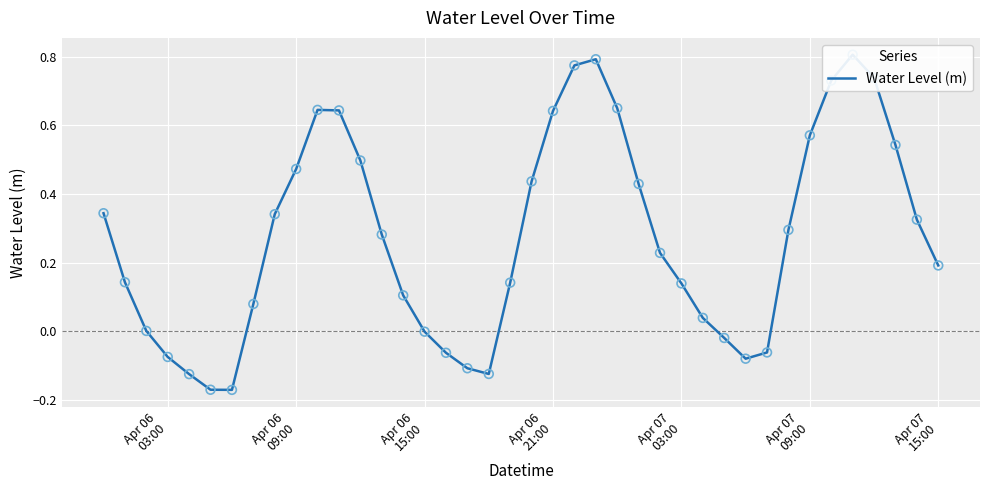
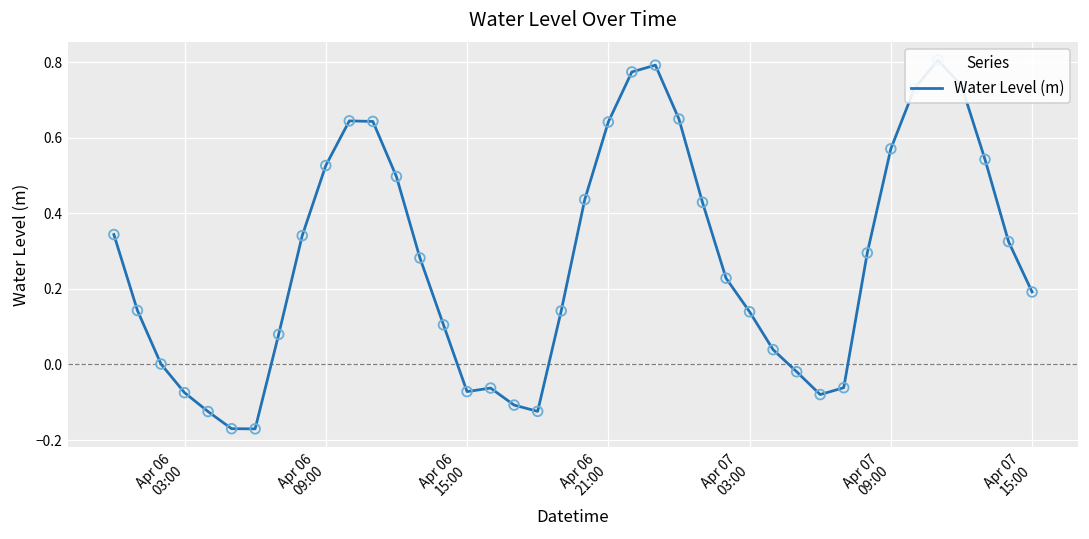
Apr 06 09:00: 0.47 -> 0.53
Apr 06 15:00: 0.00 -> -0.07
